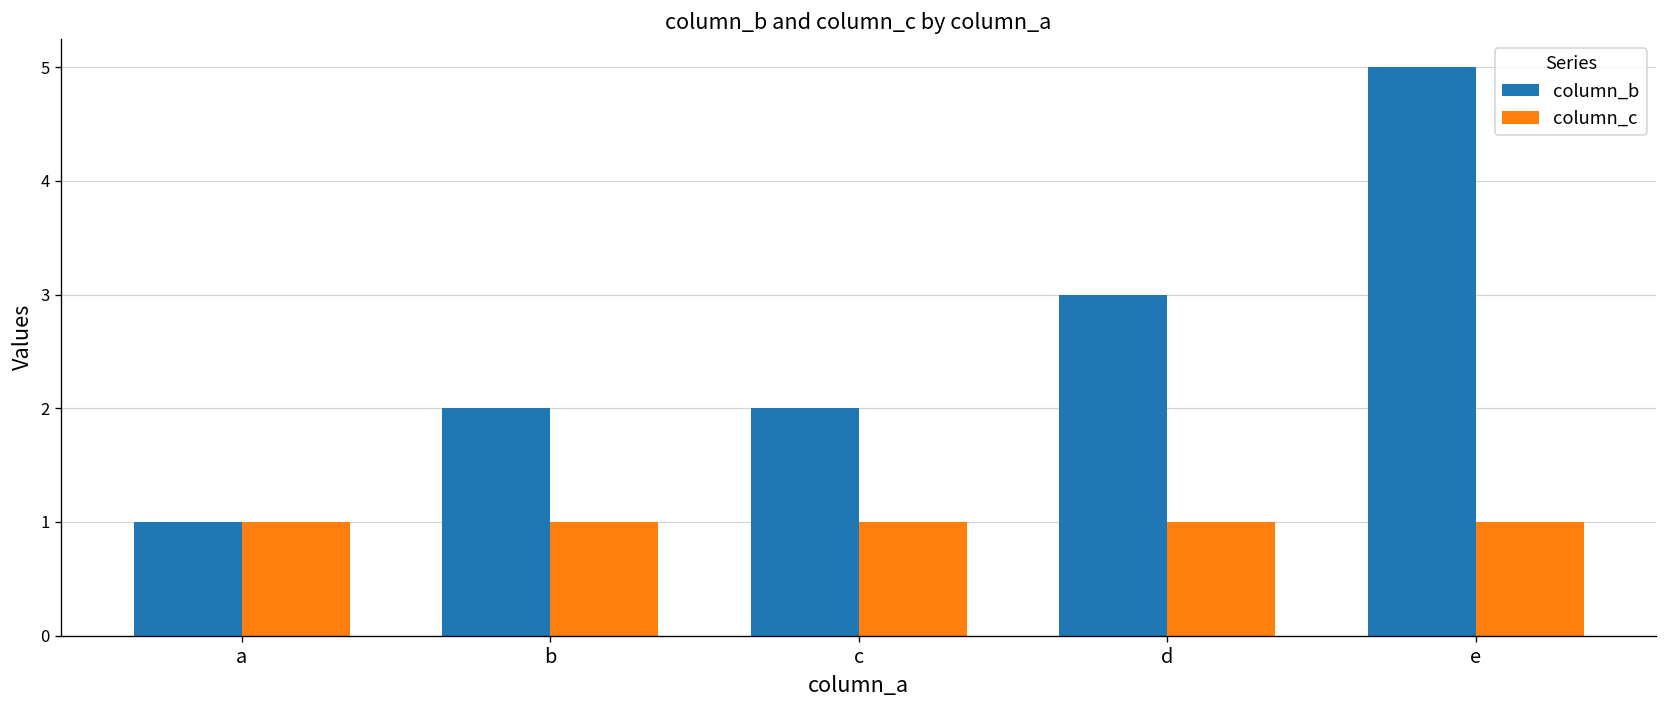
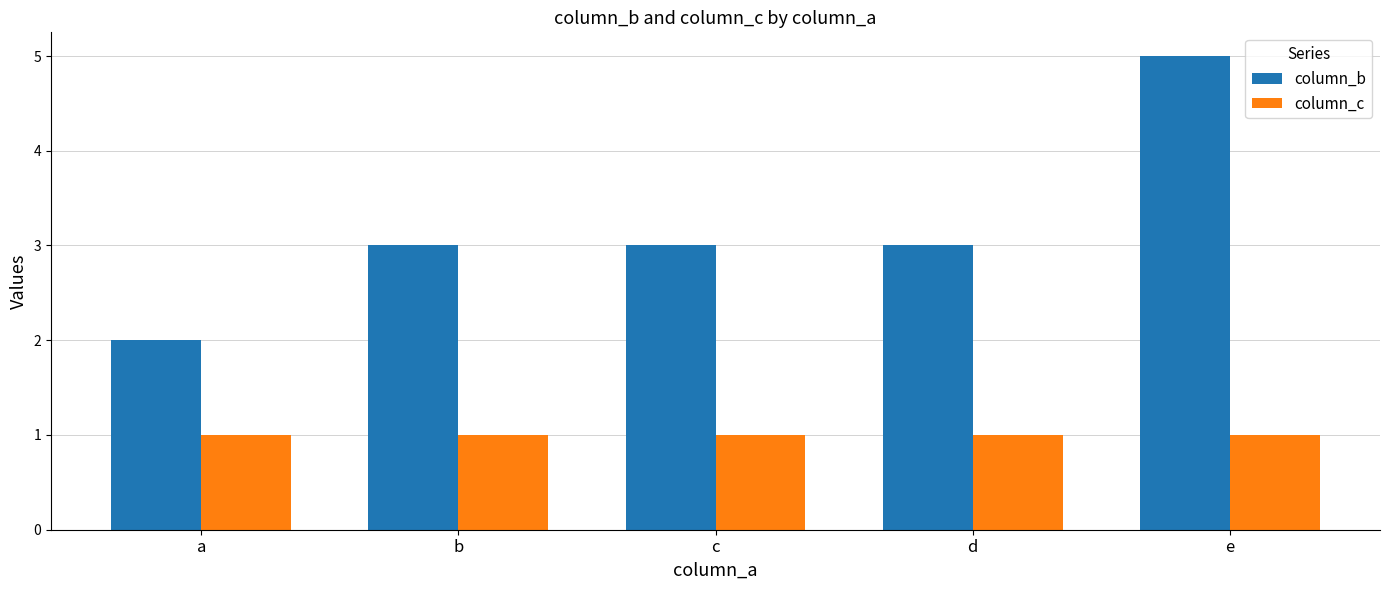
column_b, a: 1 -> 2
column_b, b: 2 -> 3
column_b, c: 2 -> 3
